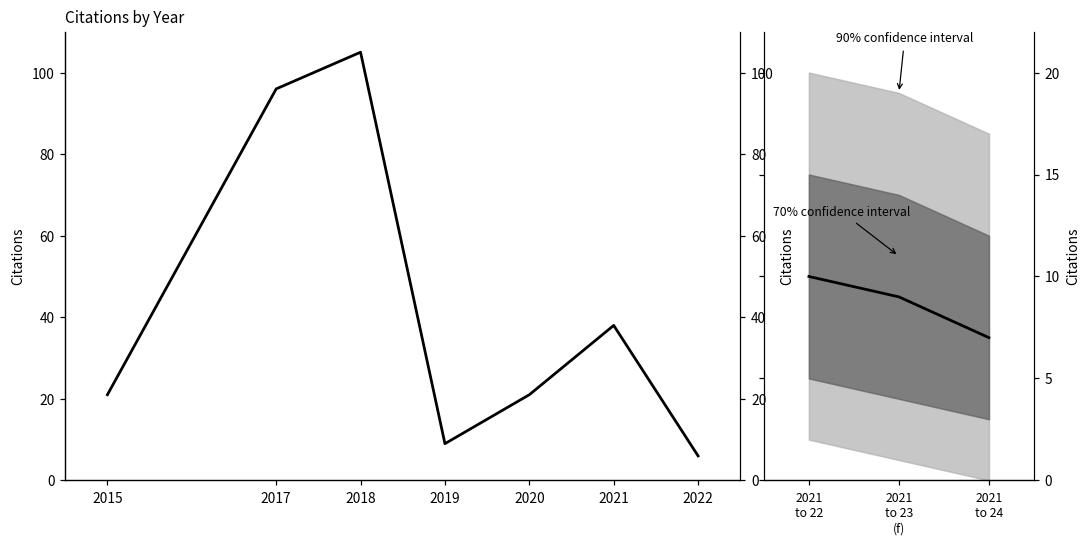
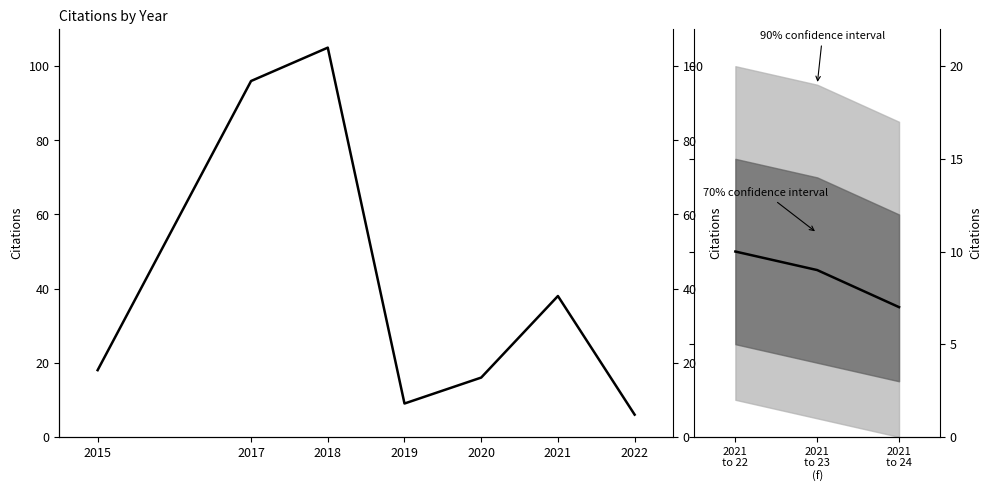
Citations by Year, 2015: 21 -> 18
Citations by Year, 2020: 21 -> 16
